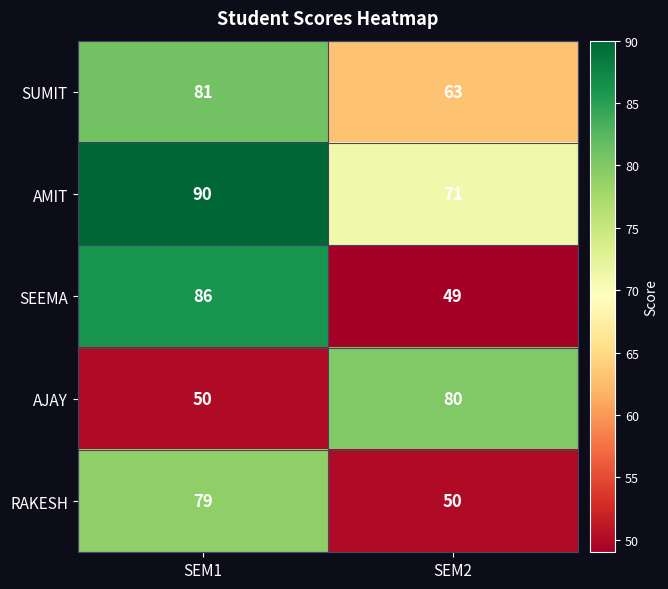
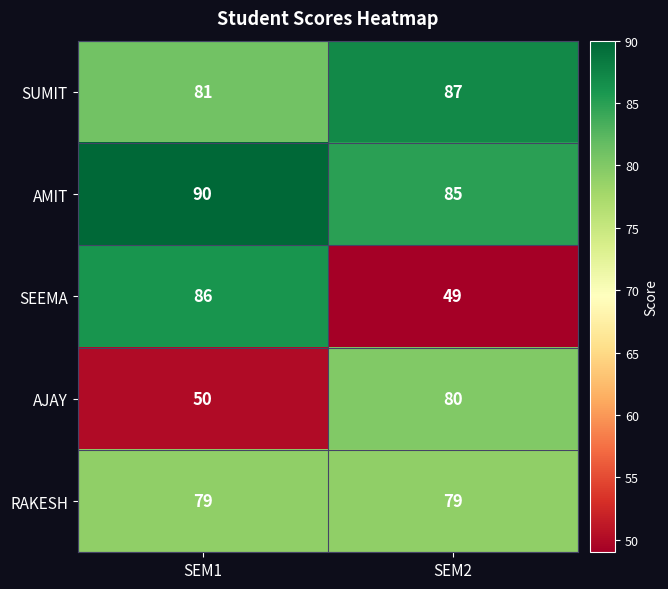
SUMIT, SEM2: 63 -> 87
AMIT, SEM2: 71 -> 85
RAKESH, SEM2: 50 -> 79
